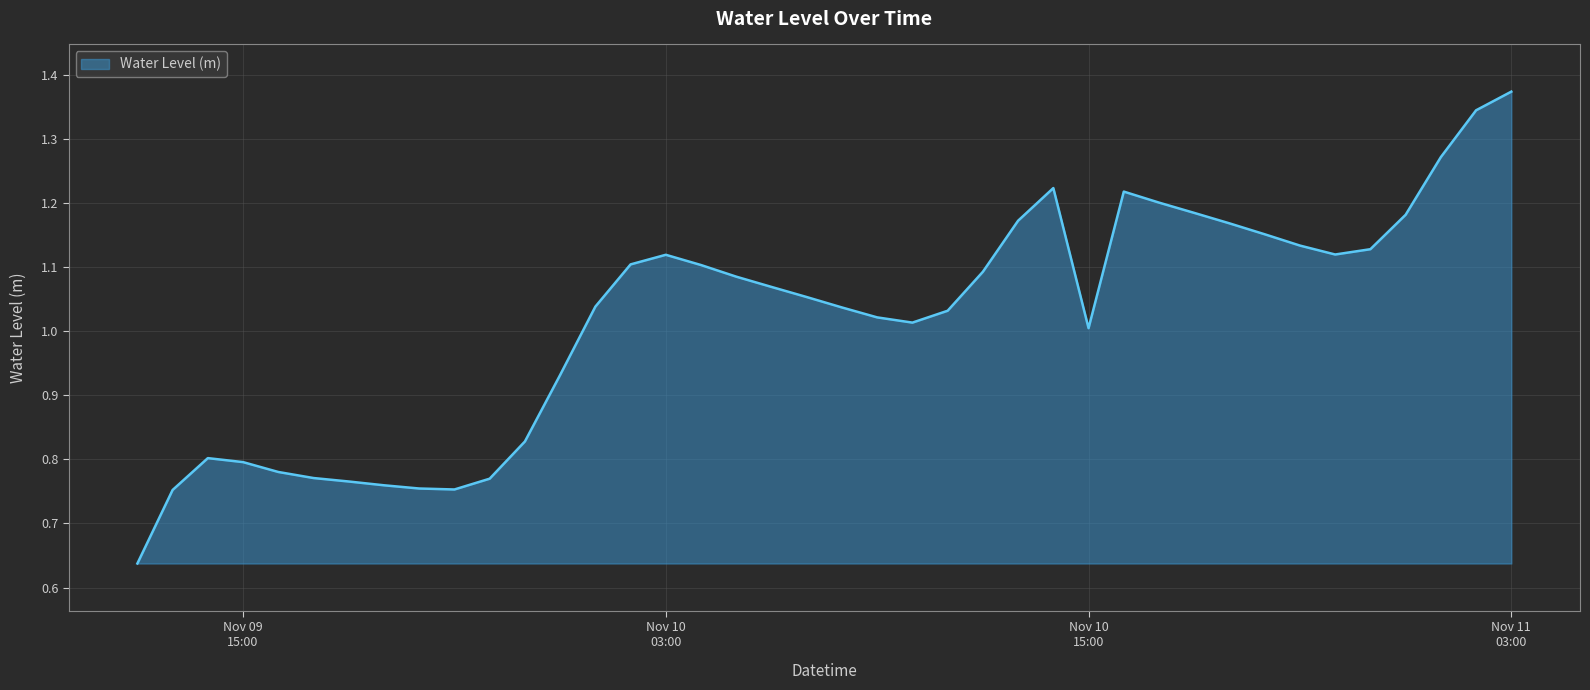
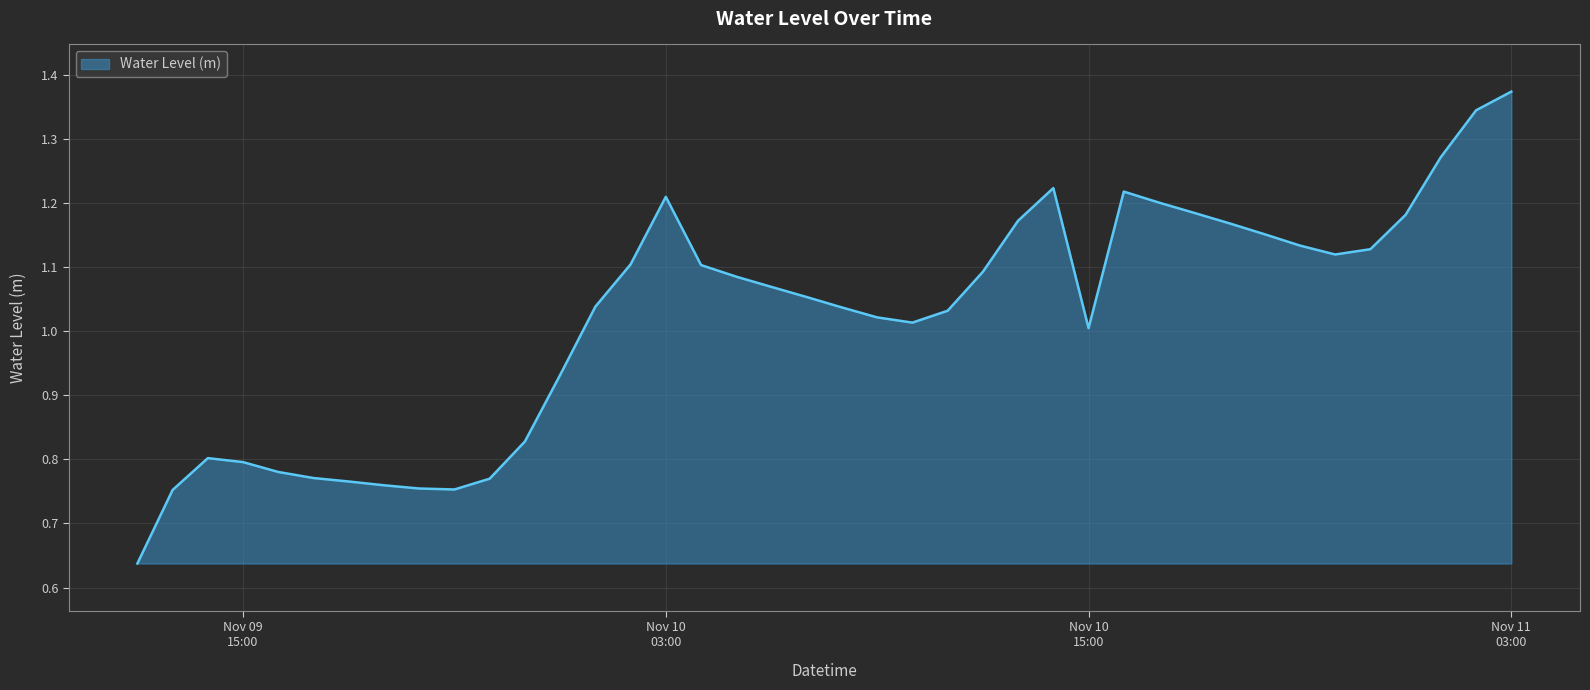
Nov 10 03:00: 1.12 -> 1.21
